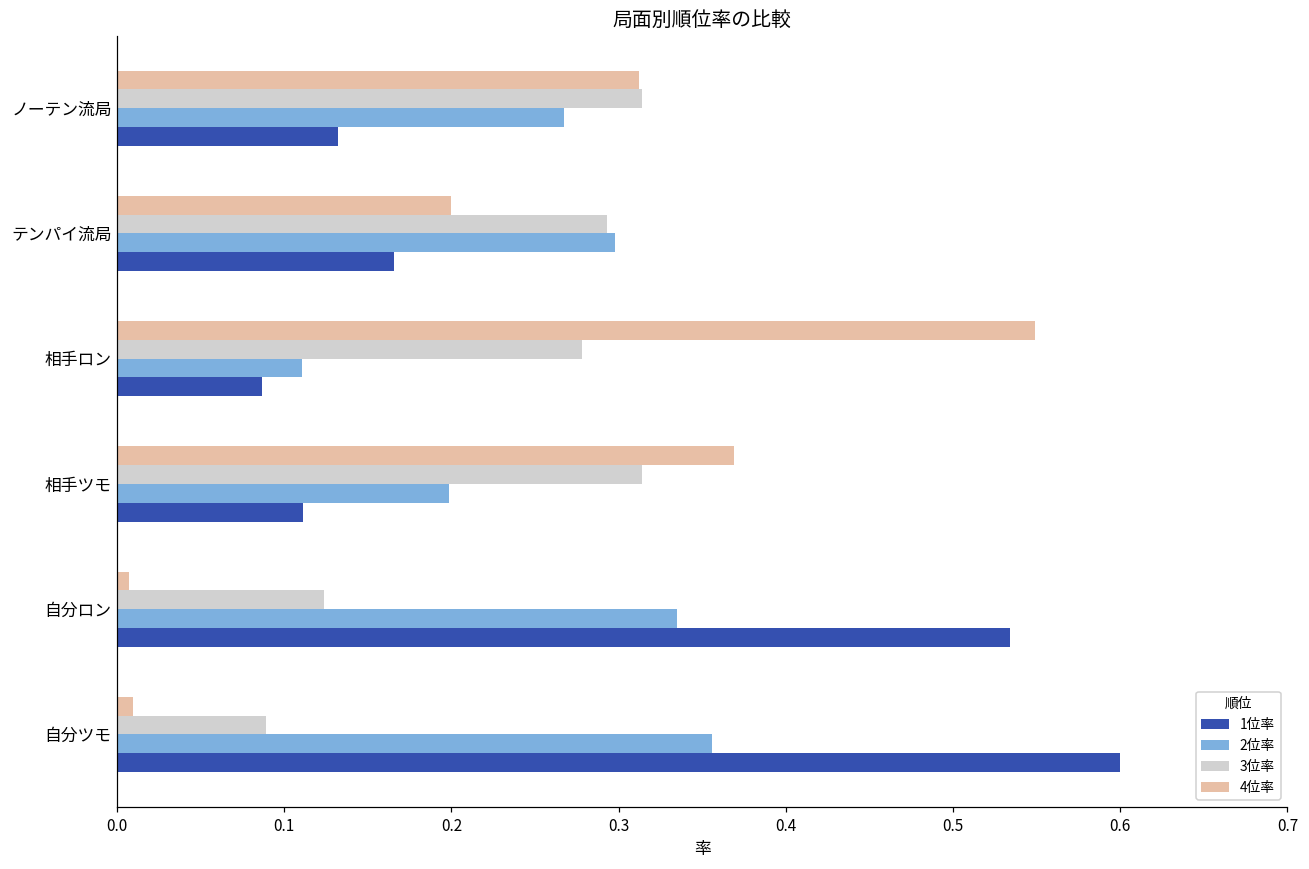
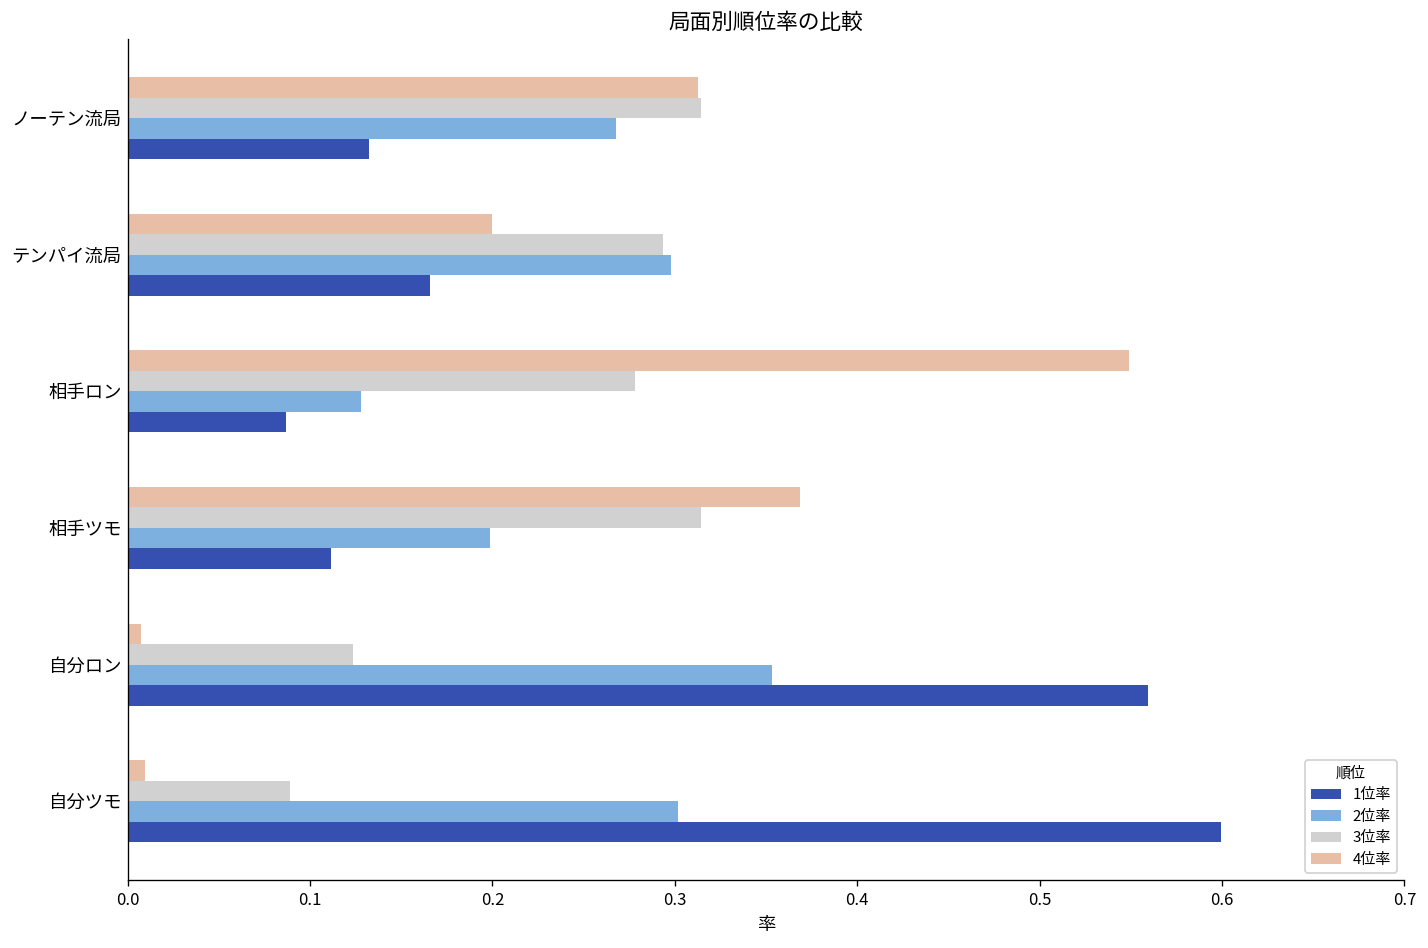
2位率, 相手ロン: 0.111 -> 0.128
2位率, 自分ロン: 0.335 -> 0.353
1位率, 自分ロン: 0.534 -> 0.560
2位率, 自分ツモ: 0.356 -> 0.302
